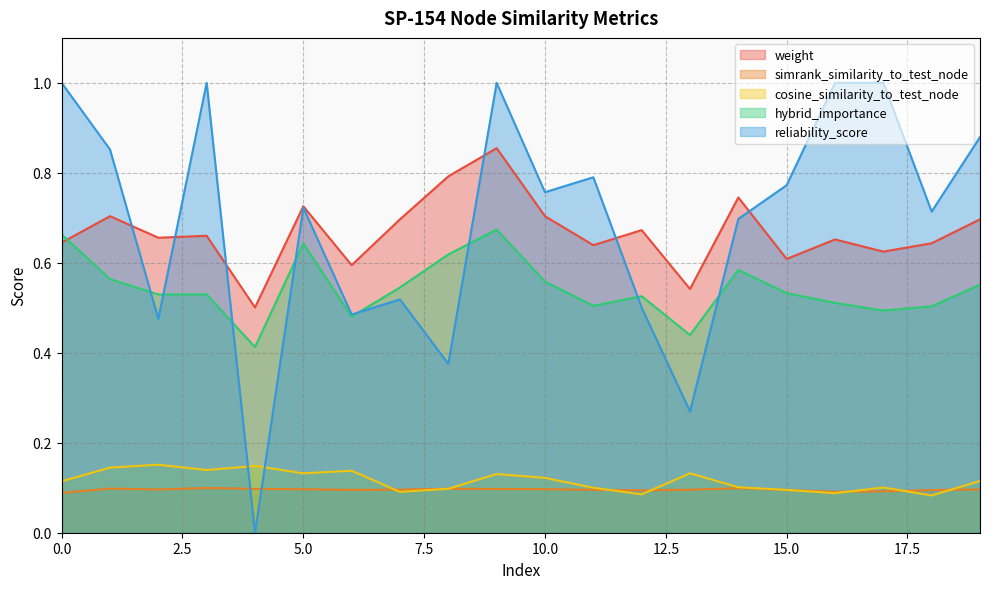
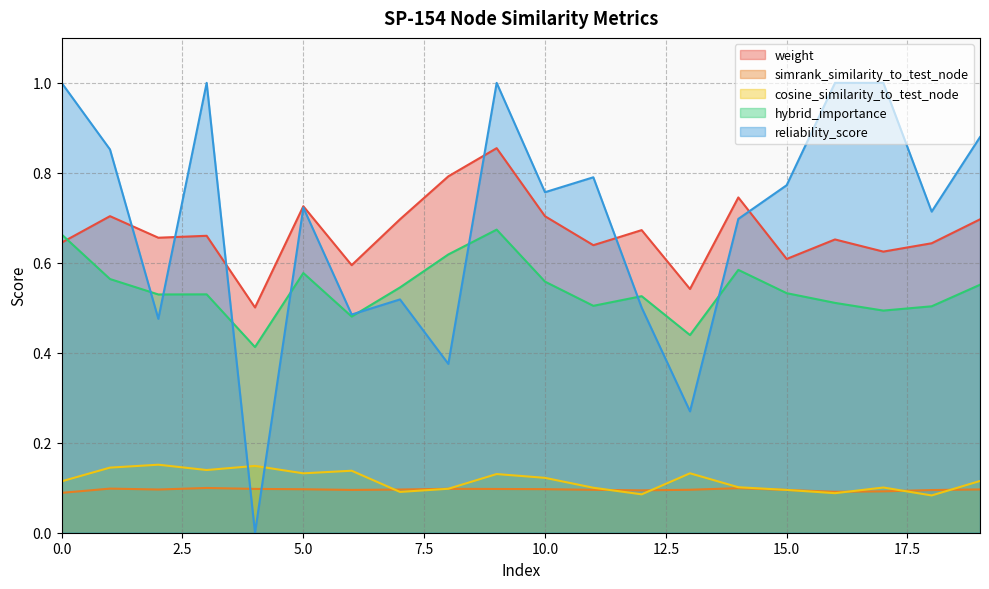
hybrid_importance, 5.0: 0.64 -> 0.58
